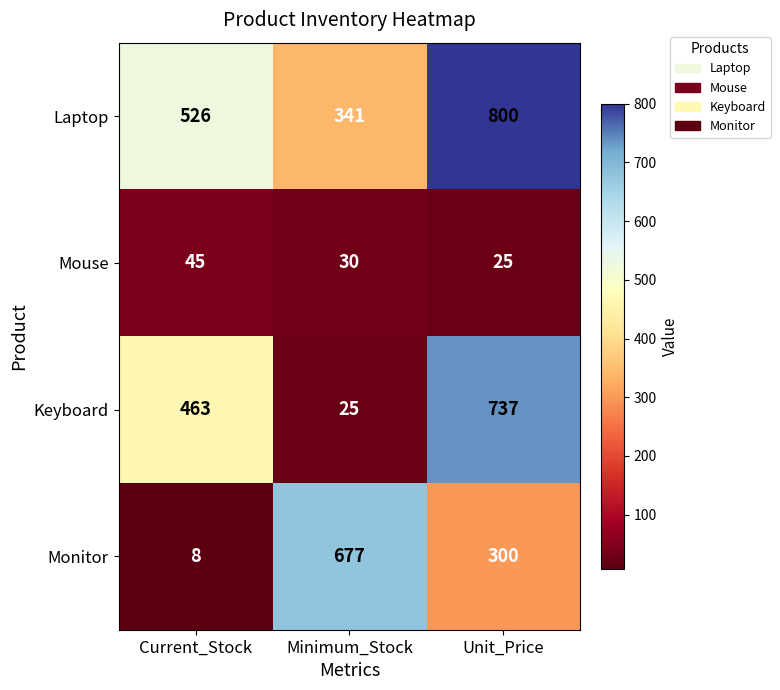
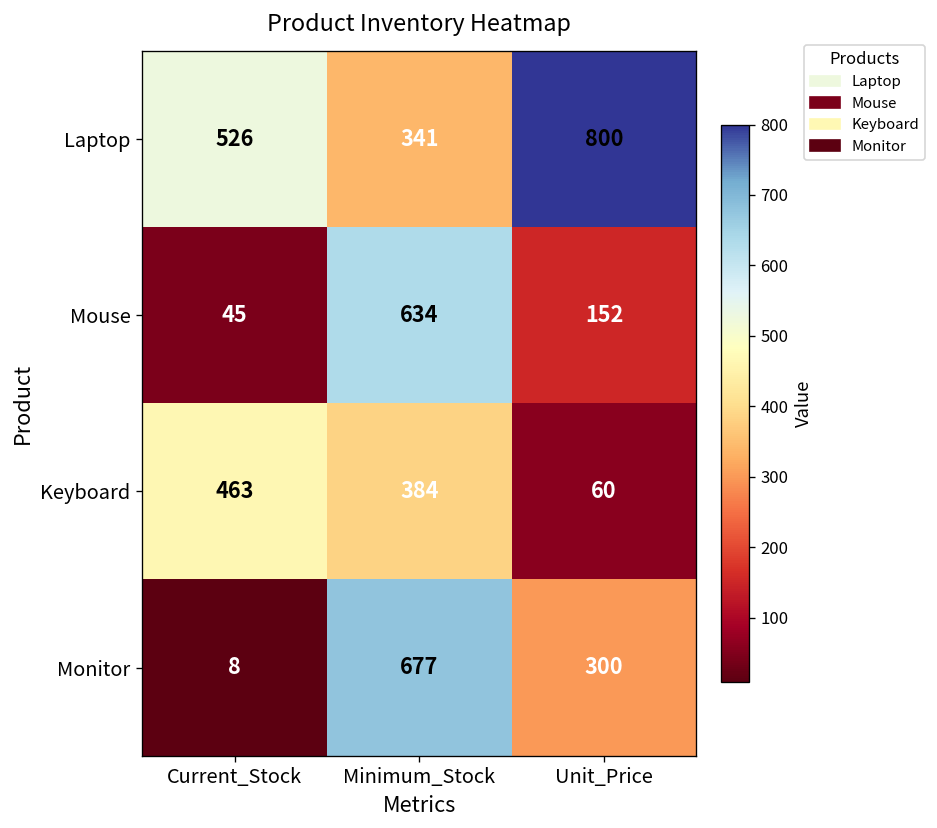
Mouse, Minimum_Stock: 30 -> 634
Mouse, Unit_Price: 25 -> 152
Keyboard, Minimum_Stock: 25 -> 384
Keyboard, Unit_Price: 737 -> 60
